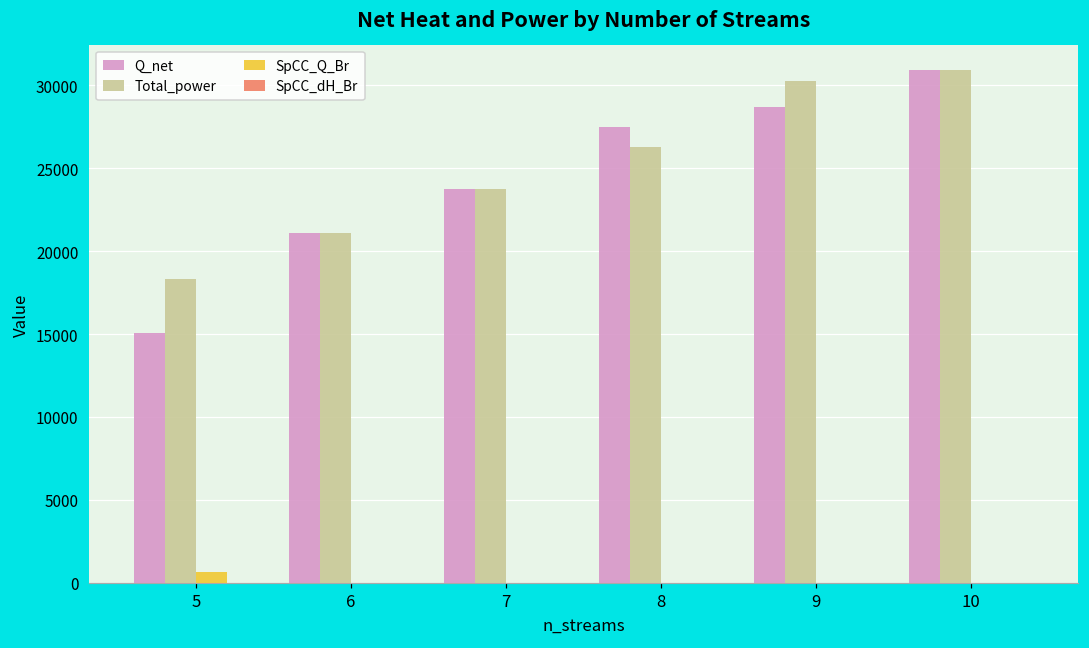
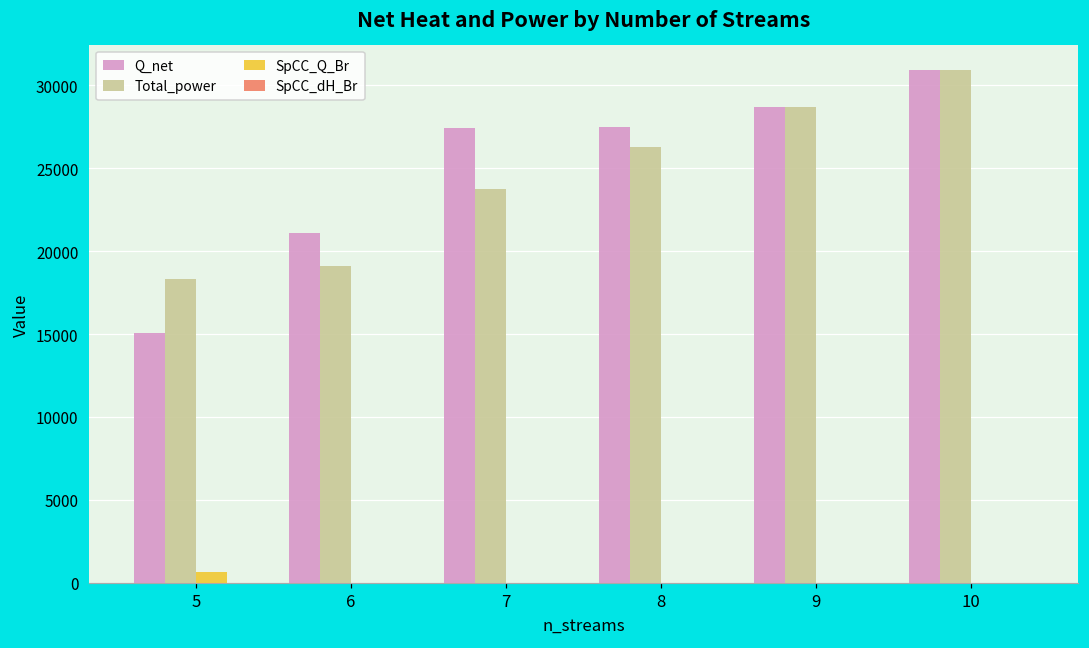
Total_power, 6: 21100 -> 19100
Q_net, 7: 23800 -> 27400
Total_power, 9: 30300 -> 28700
